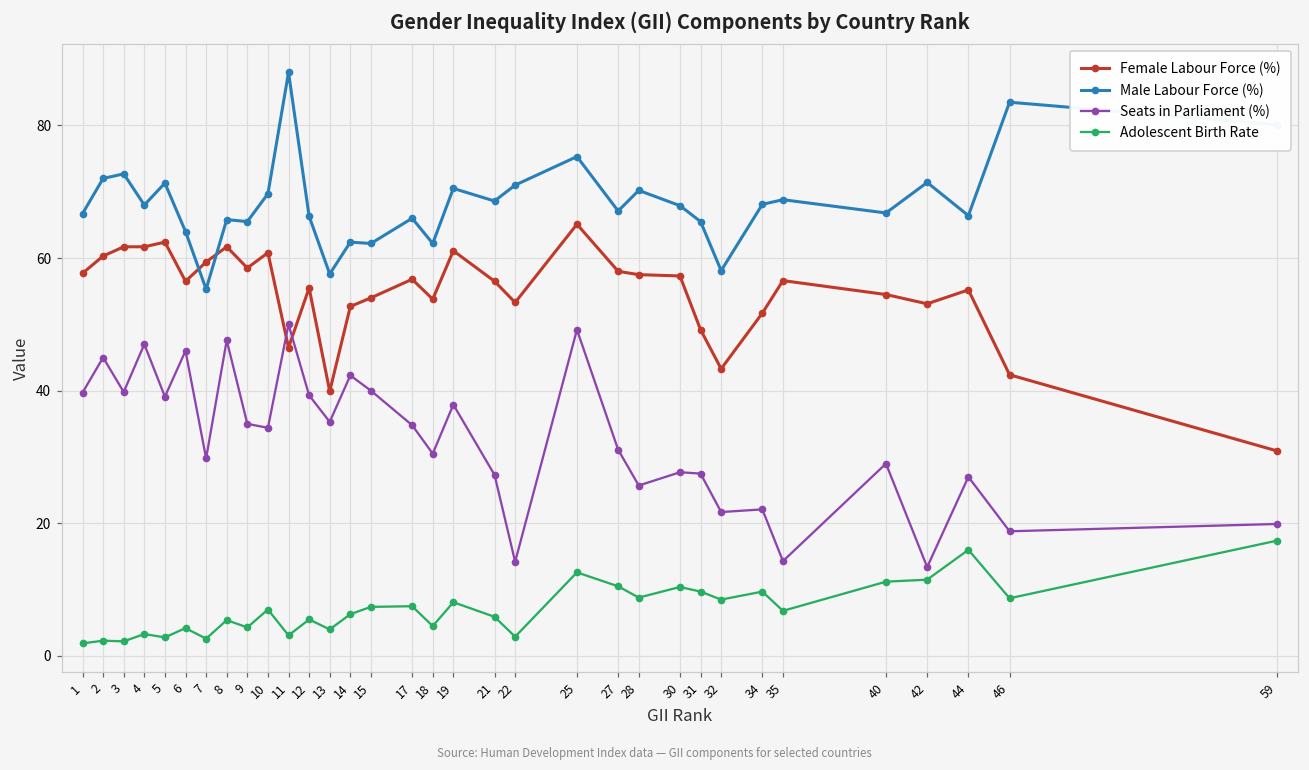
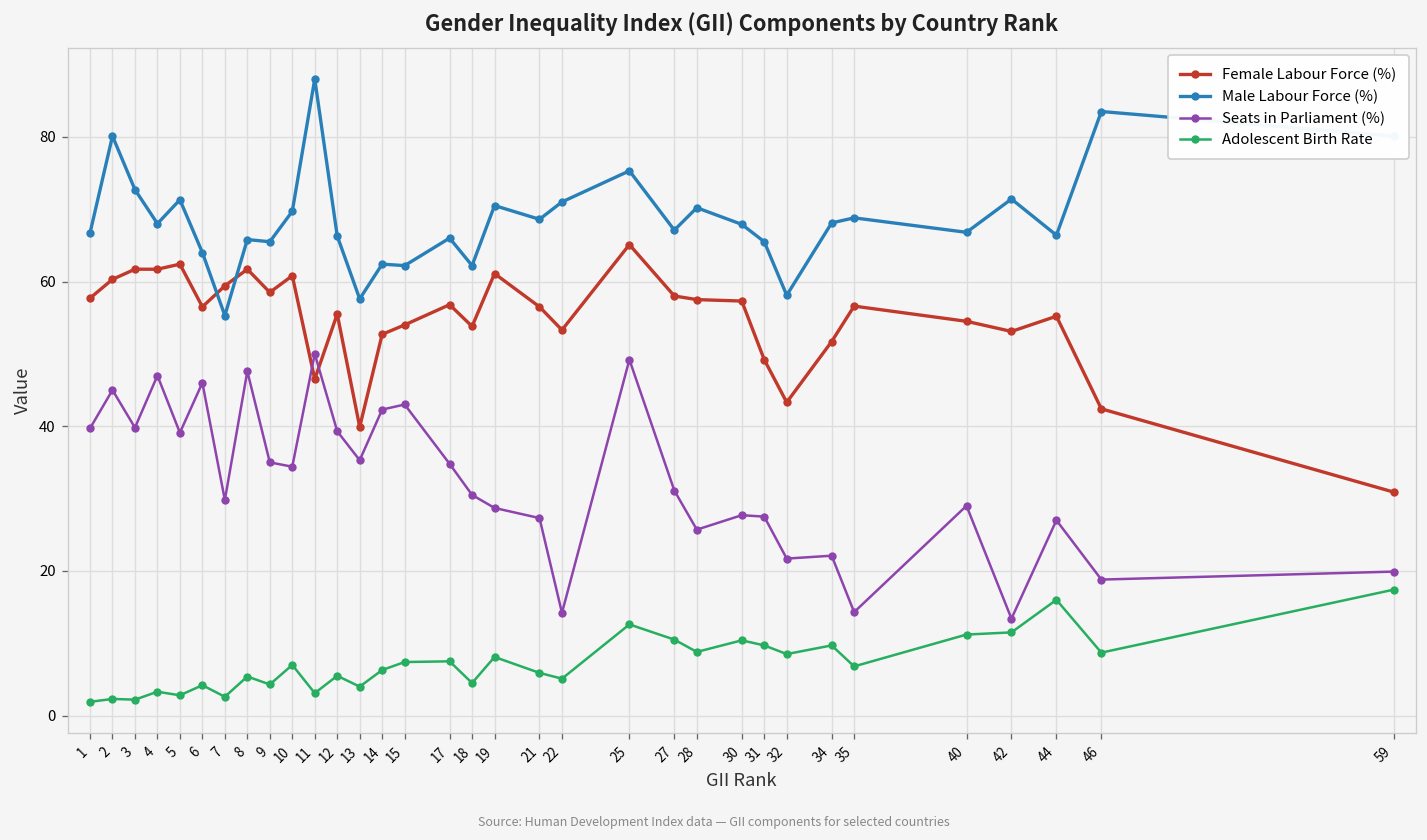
Male Labour Force (%), 2: 72 -> 80
Seats in Parliament (%), 15: 40 -> 43
Seats in Parliament (%), 19: 38 -> 29
Adolescent Birth Rate, 22: 3 -> 5
